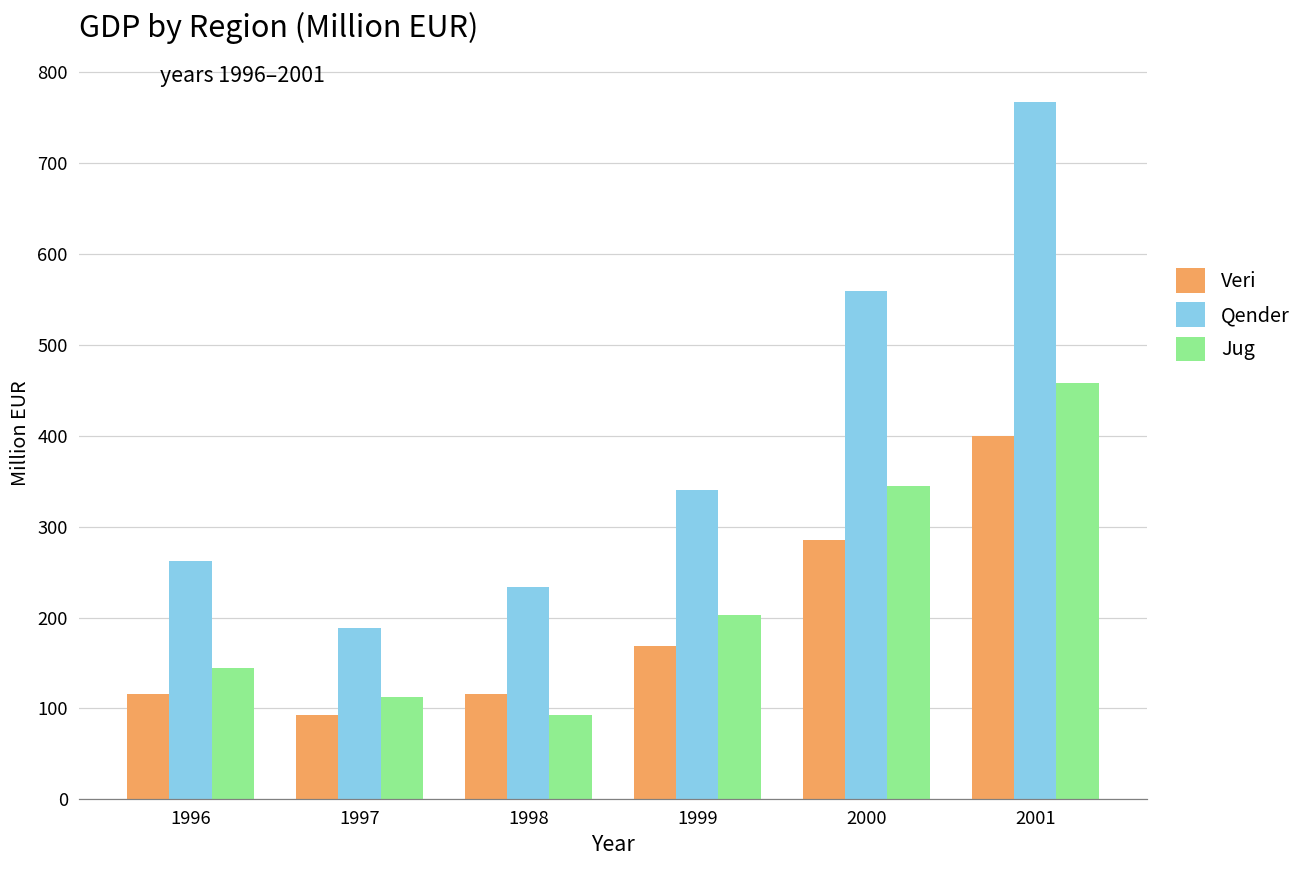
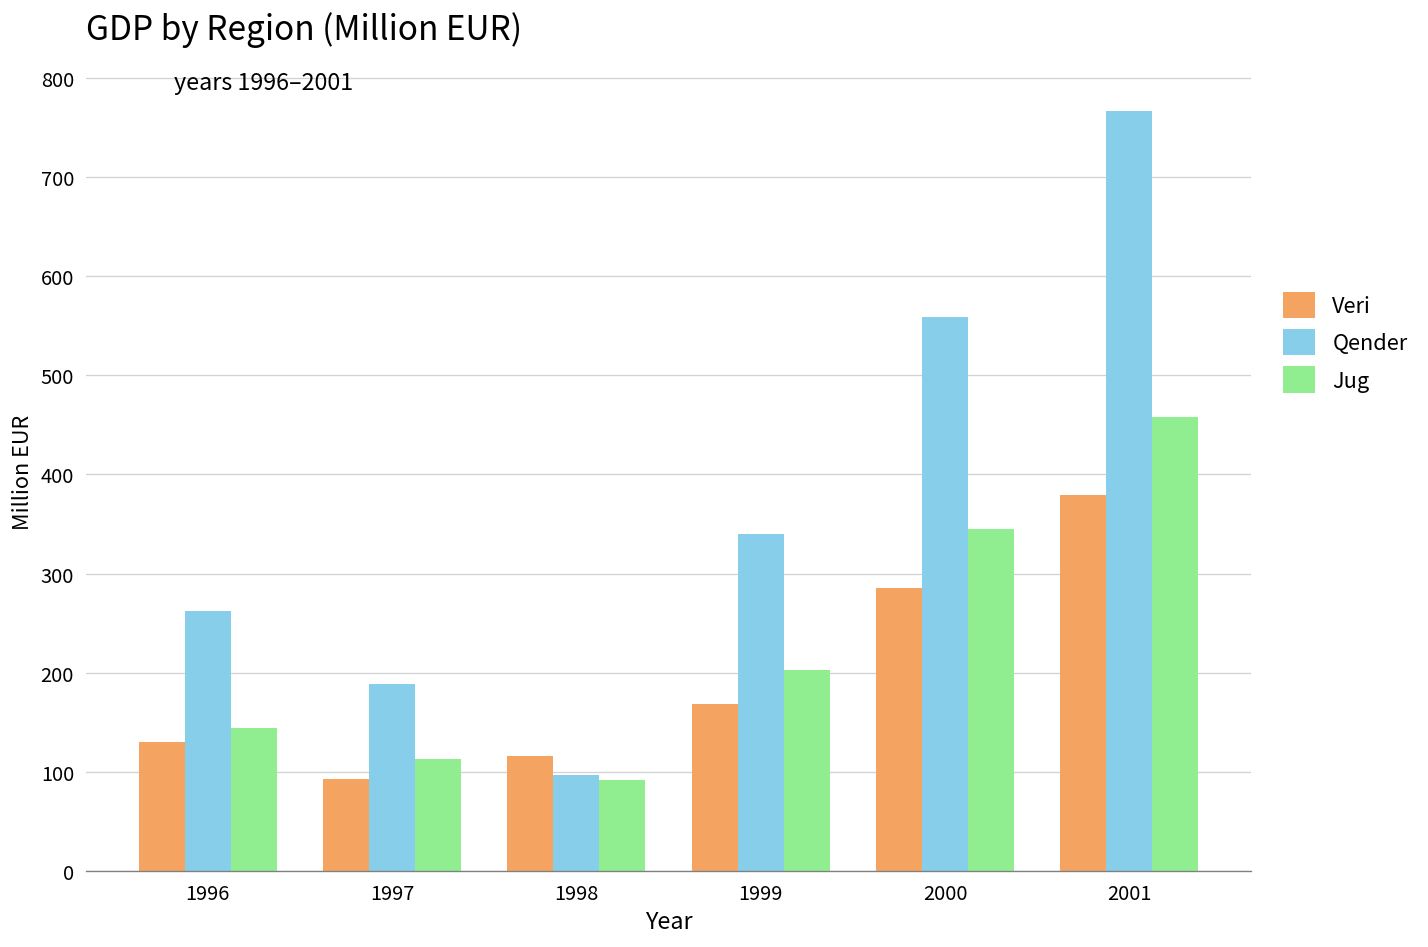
Veri, 1996: 120 -> 130
Qender, 1998: 230 -> 100
Veri, 2001: 400 -> 380
